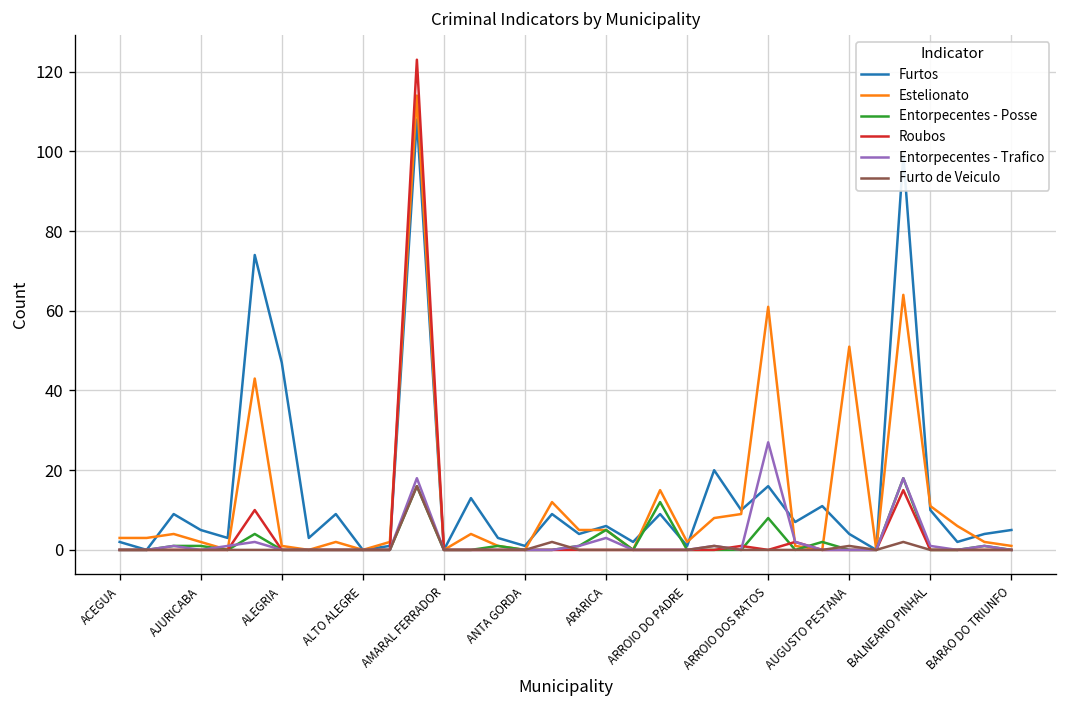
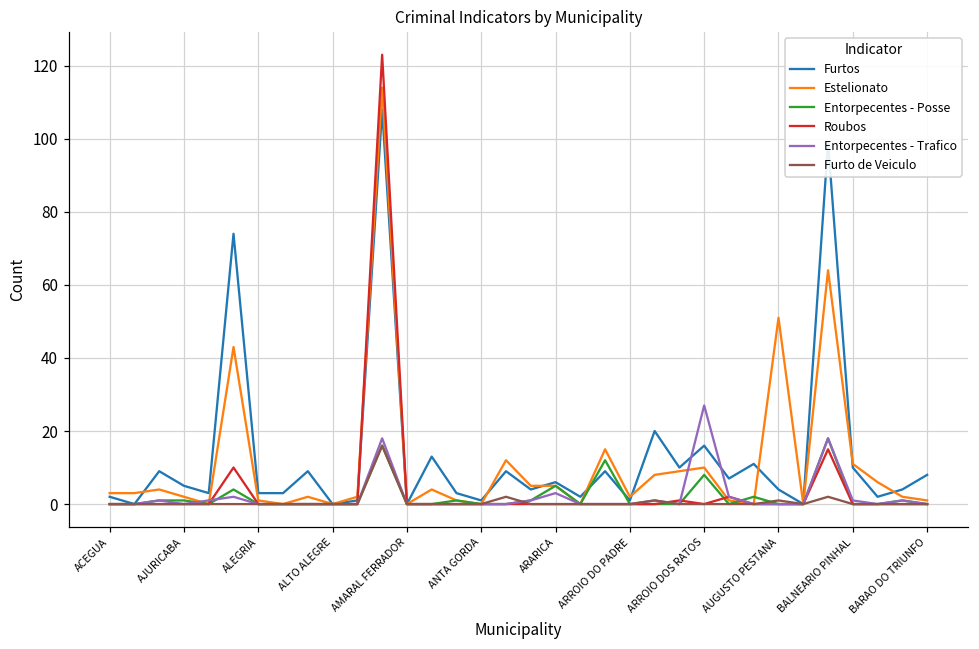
Furtos, ALEGRIA: 47 -> 3
Estelionato, ARROIO DOS RATOS: 61 -> 10
Furtos, BARAO DO TRIUNFO: 5 -> 8
